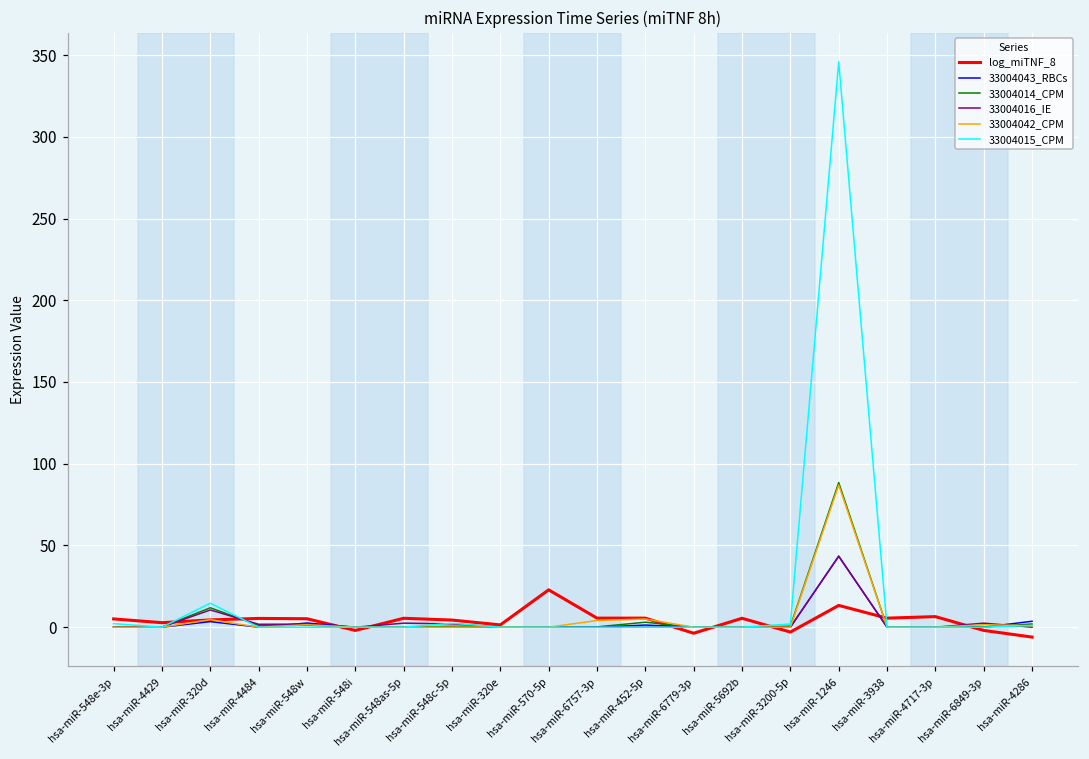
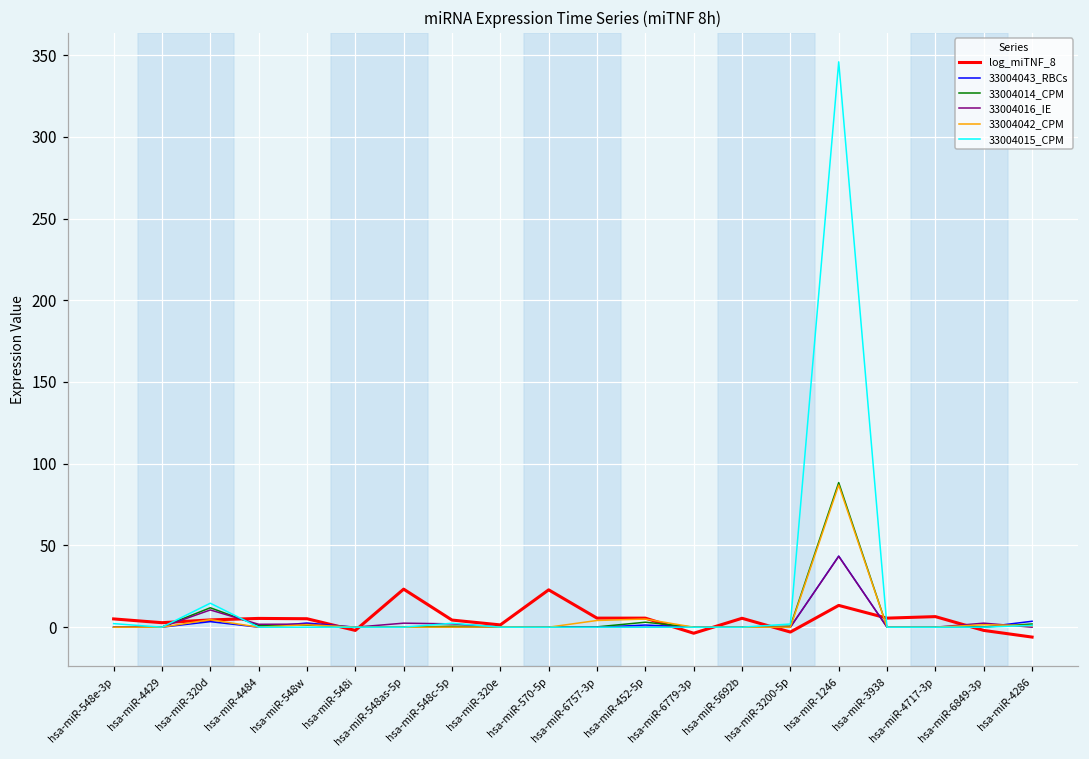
log_miTNF_8, hsa-miR-548as-5p: 5 -> 23
